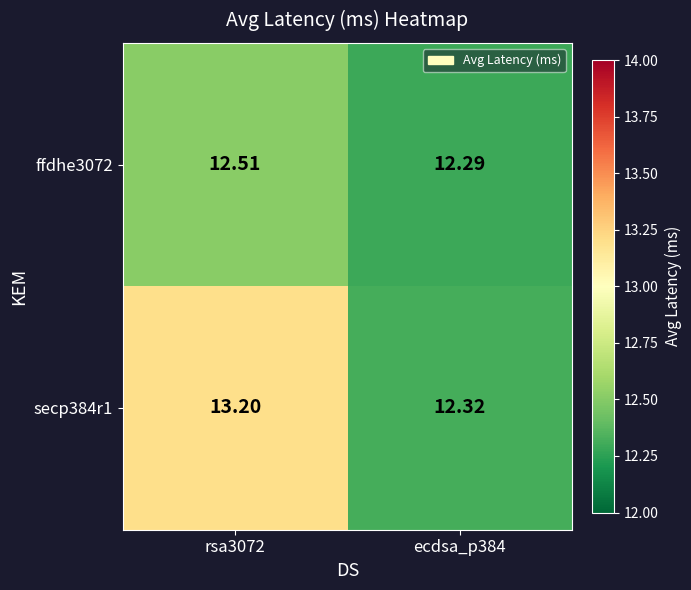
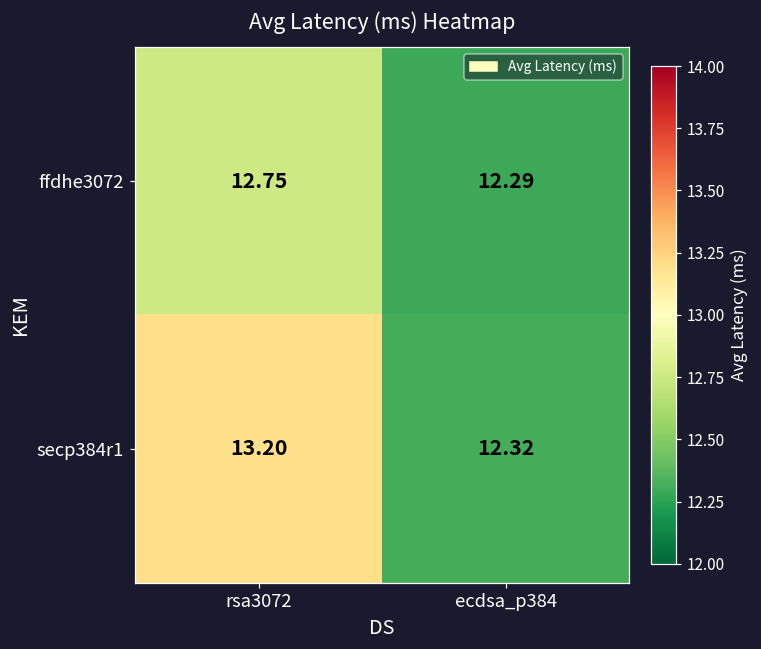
ffdhe3072, rsa3072: 12.51 -> 12.75
